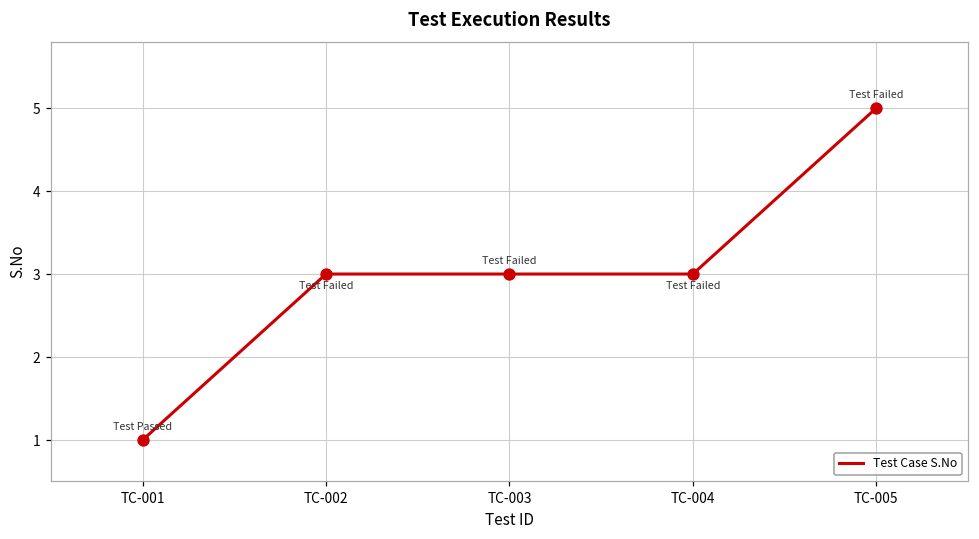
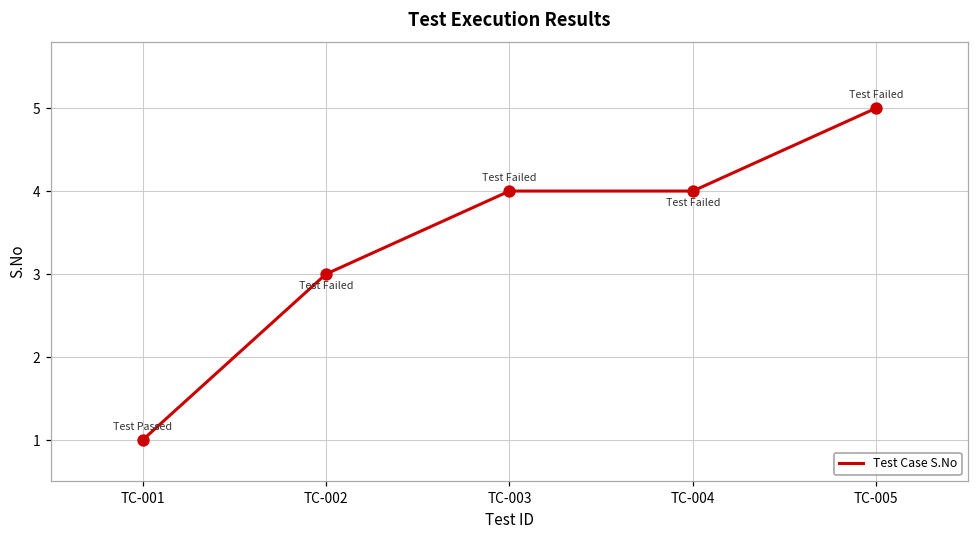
TC-003: 3 -> 4
TC-004: 3 -> 4
